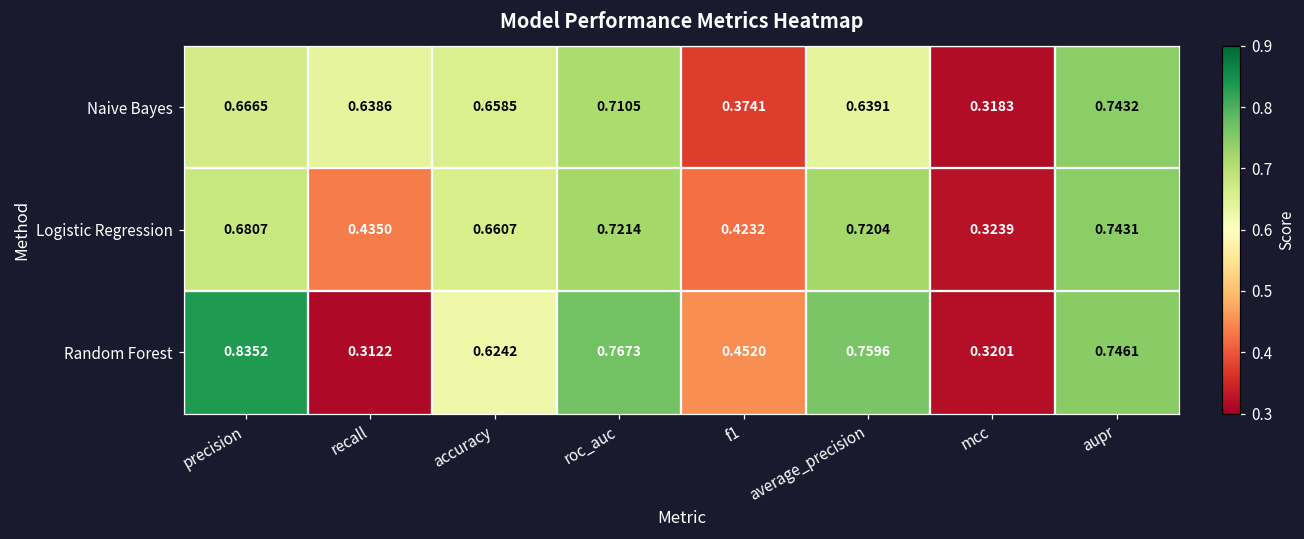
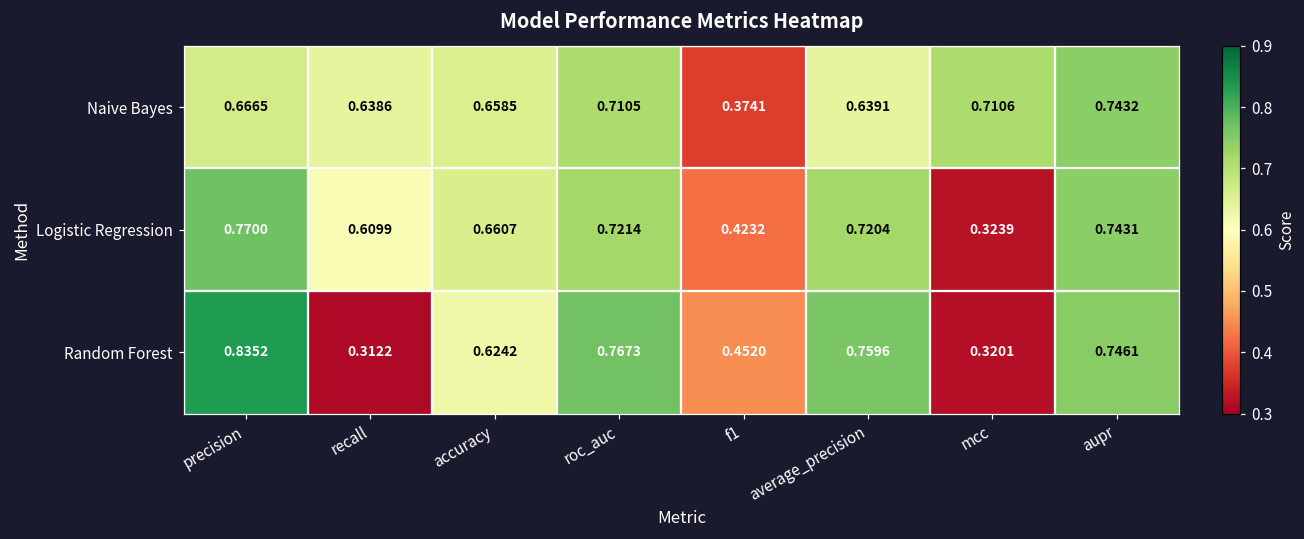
Naive Bayes, mcc: 0.3183 -> 0.7106
Logistic Regression, precision: 0.6807 -> 0.7700
Logistic Regression, recall: 0.4350 -> 0.6099
